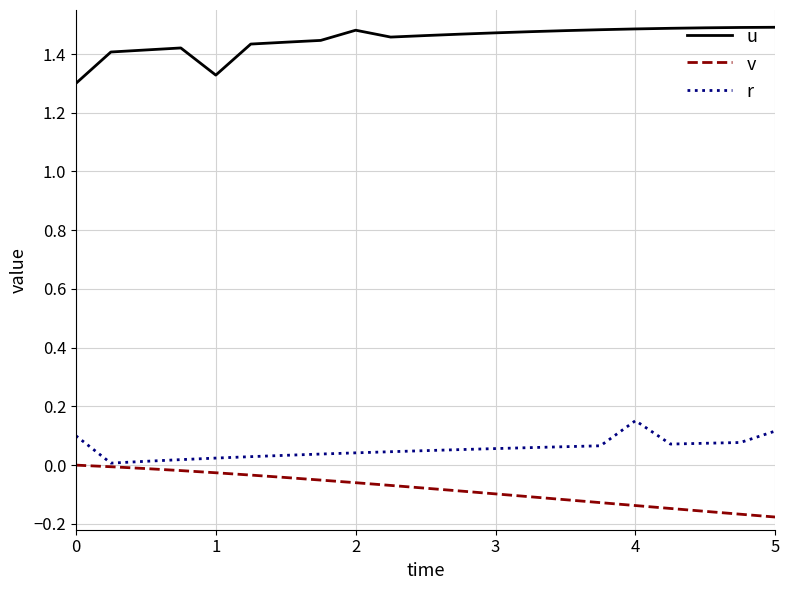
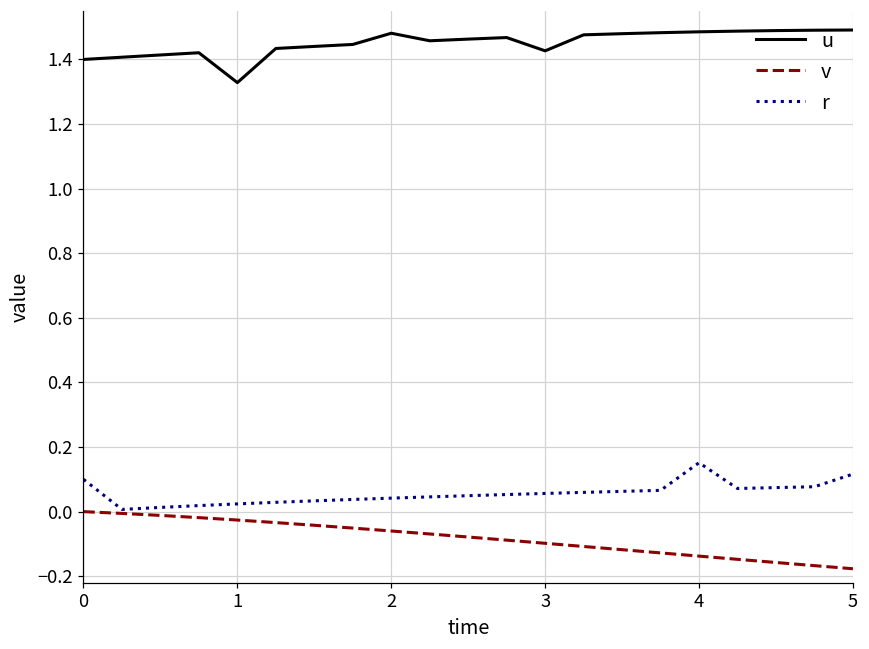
u, 0: 1.3 -> 1.4
u, 3: 1.47 -> 1.43
